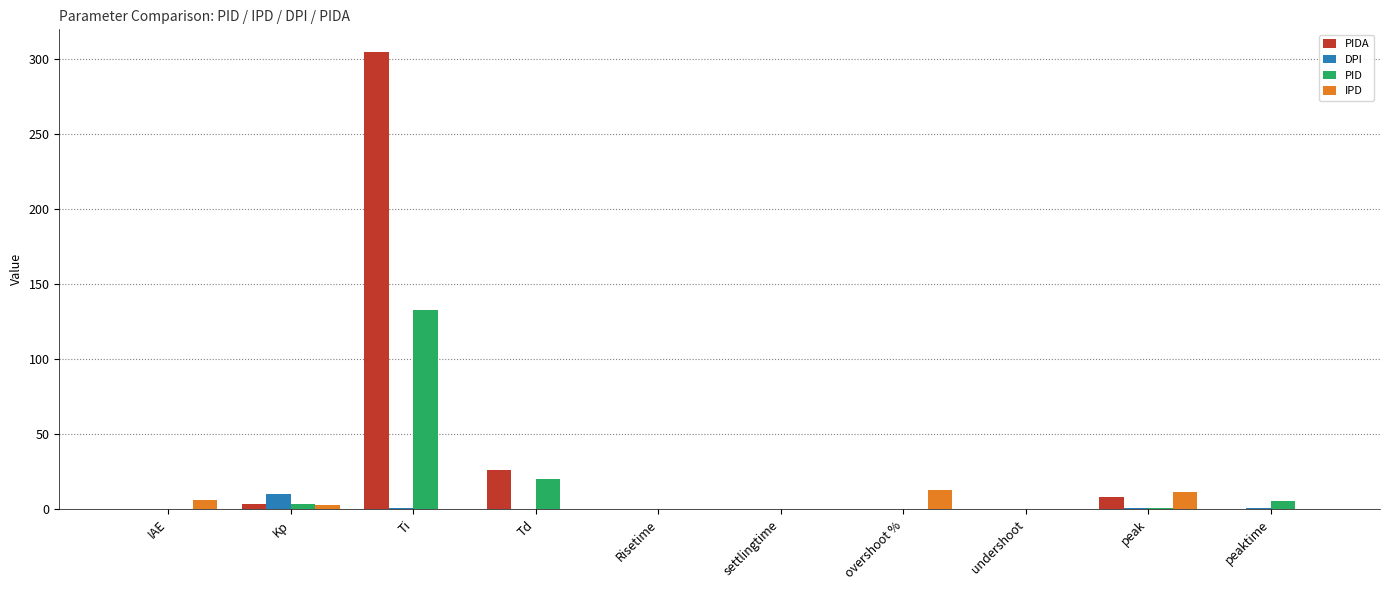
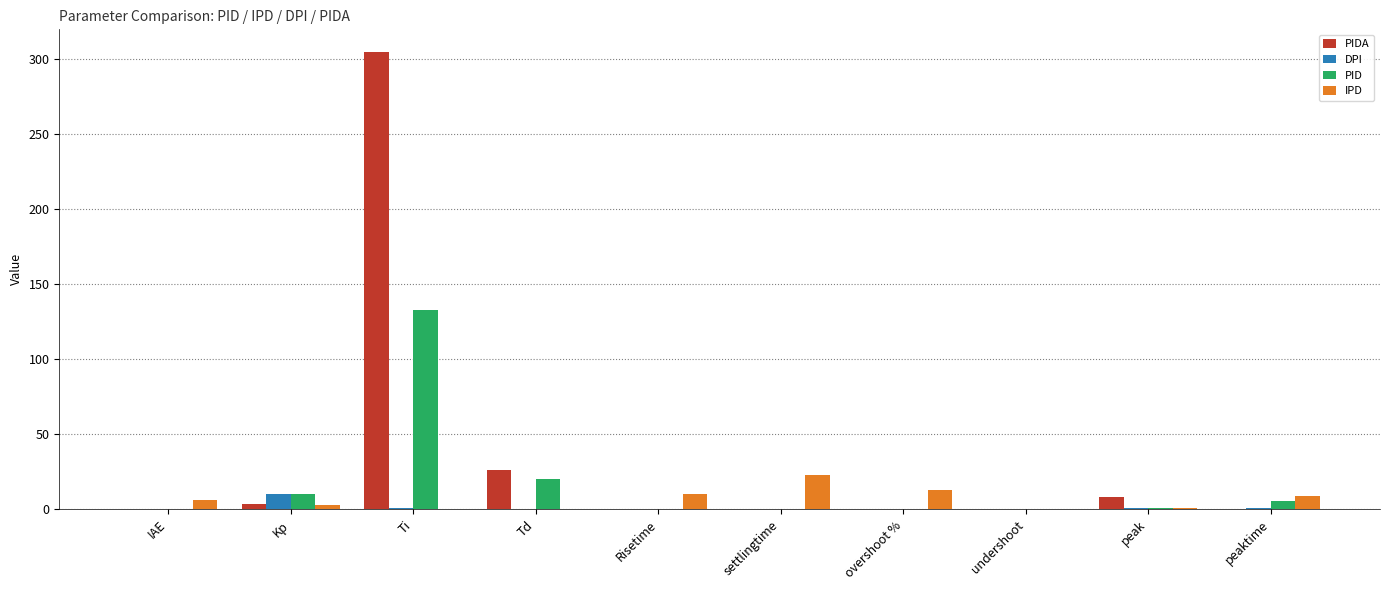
PID, Kp: 3 -> 10
IPD, Risetime: 0 -> 10
IPD, settlingtime: 1 -> 23
IPD, peak: 11 -> 1
IPD, peaktime: 0 -> 9
